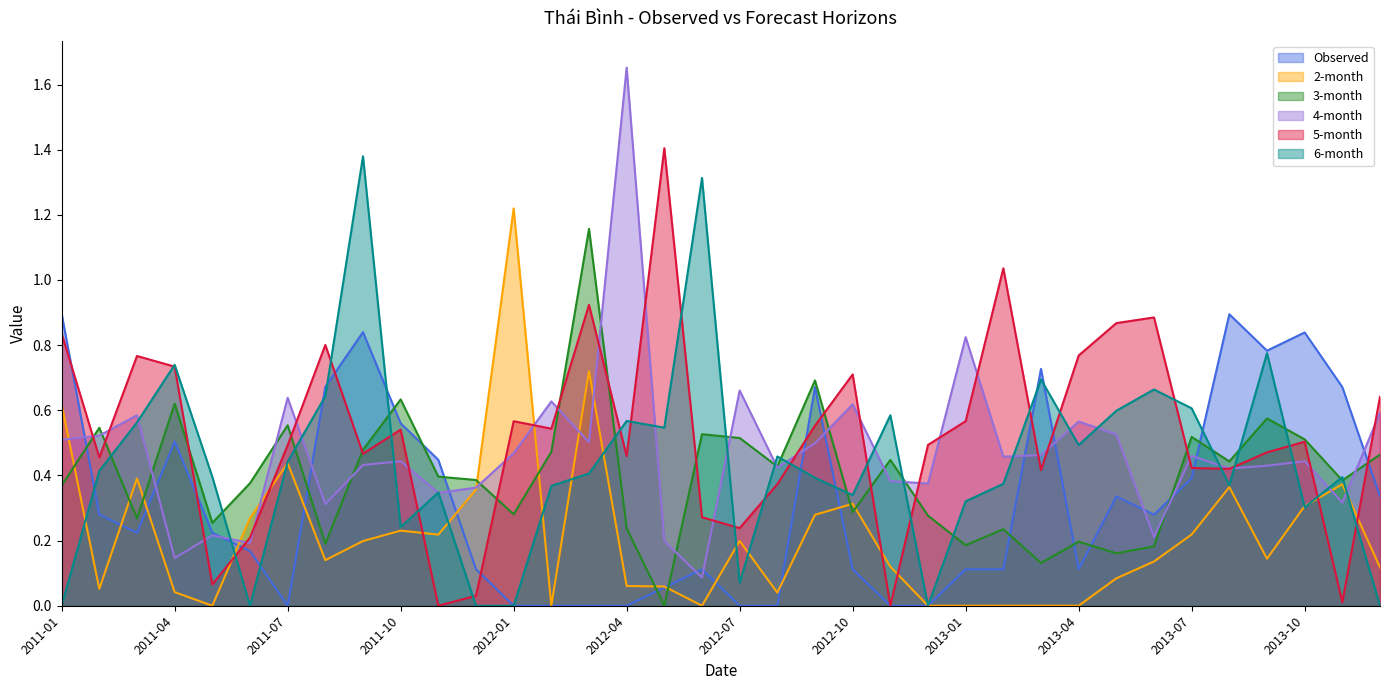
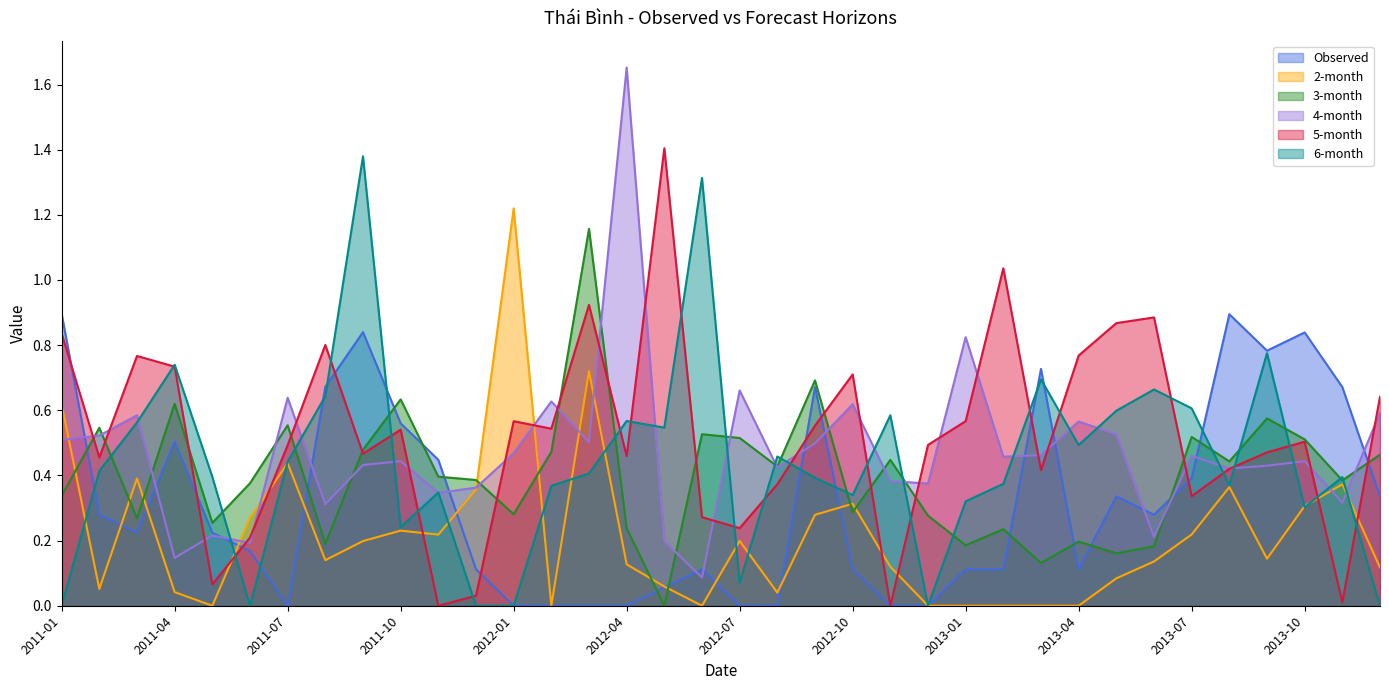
3-month, 2011-01: 0.37 -> 0.34
2-month, 2012-04: 0.06 -> 0.13
5-month, 2013-07: 0.42 -> 0.34
